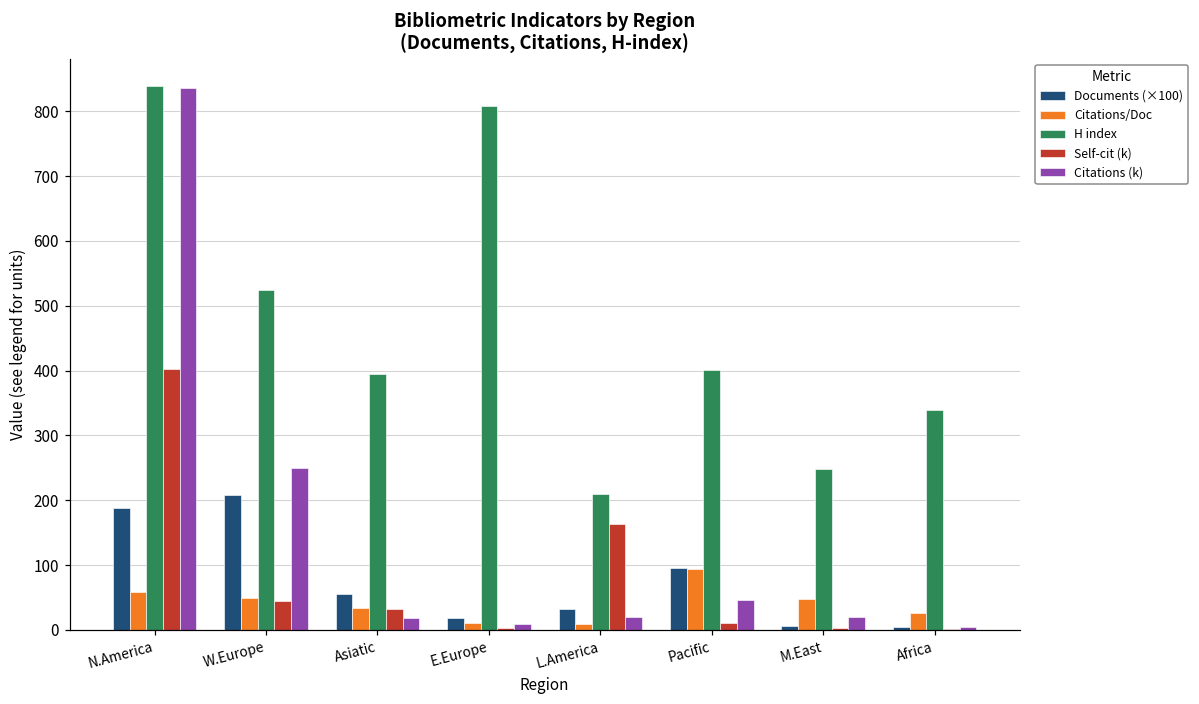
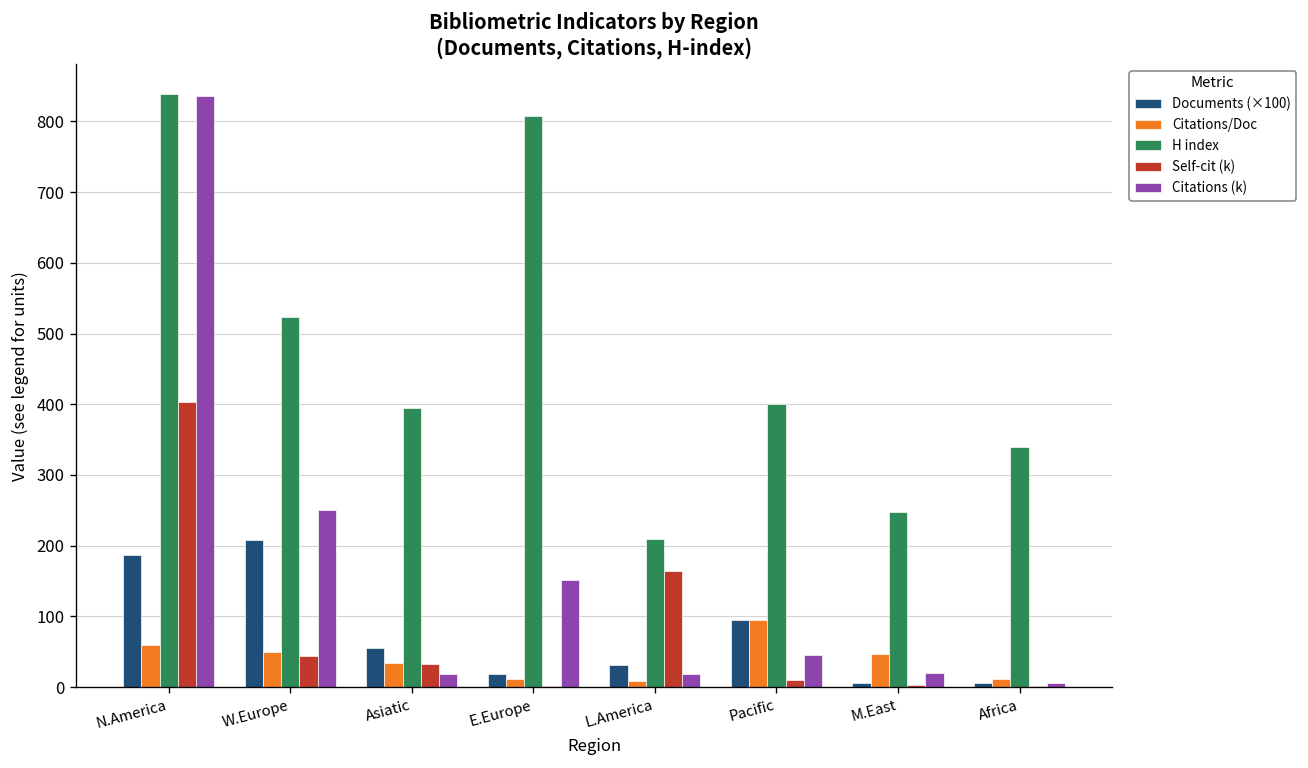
Citations (k), E.Europe: 10 -> 150
Citations/Doc, Africa: 30 -> 10
